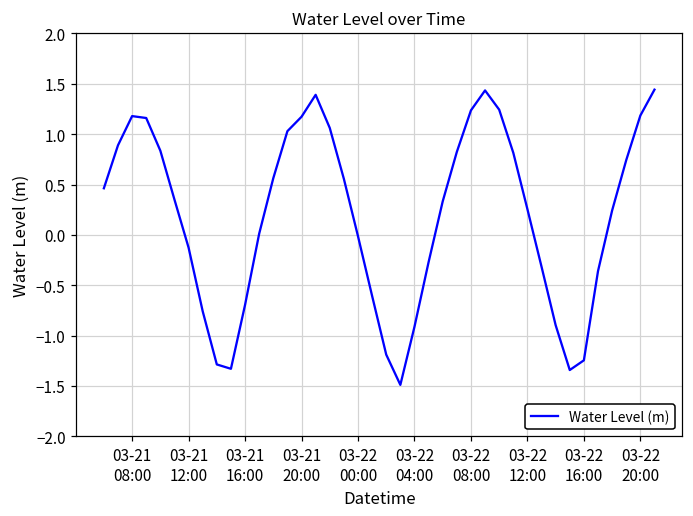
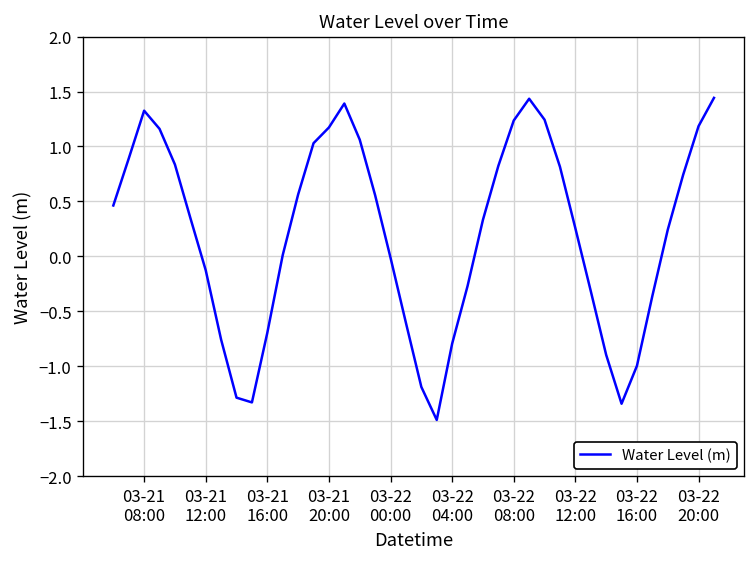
03-21 08:00: 1.2 -> 1.3
03-22 04:00: -0.9 -> -0.8
03-22 16:00: -1.2 -> -1.0
